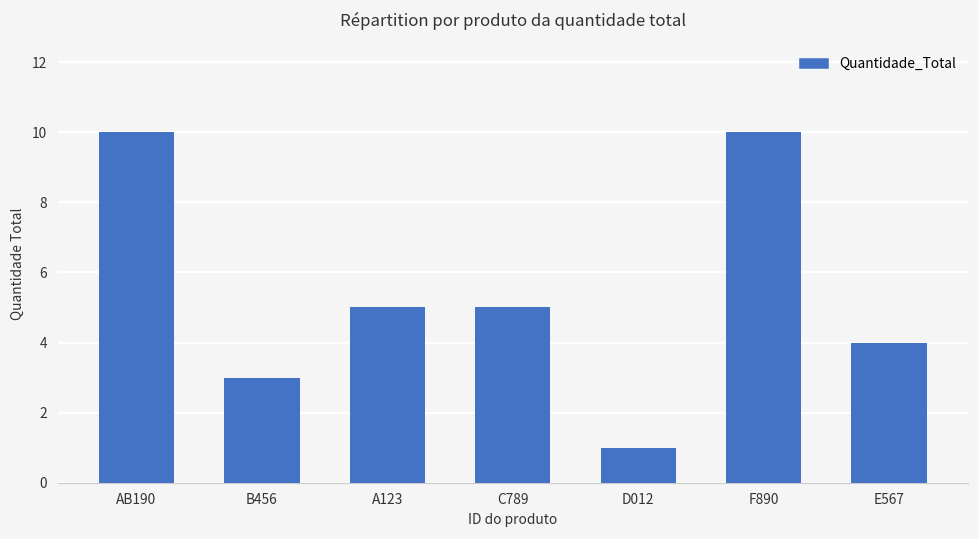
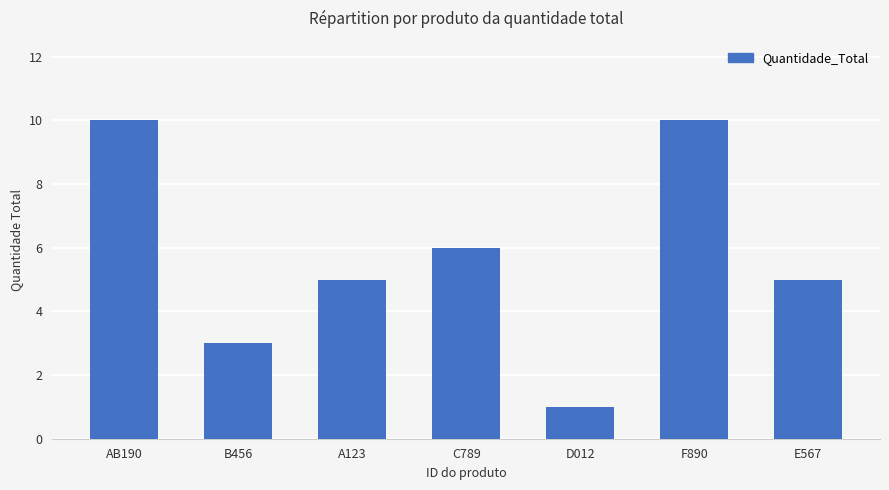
C789: 5 -> 6
E567: 4 -> 5
